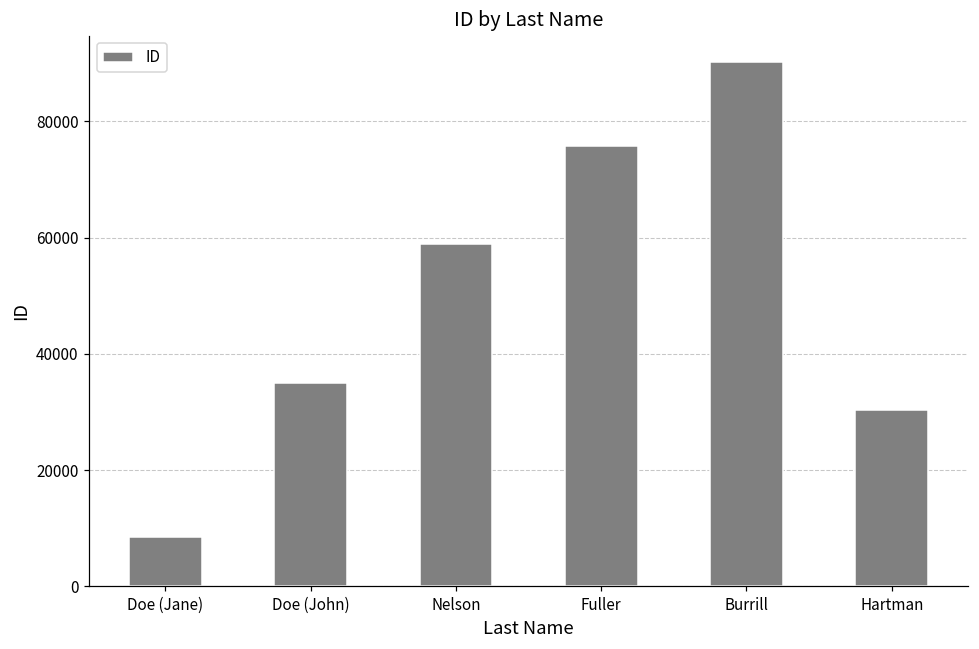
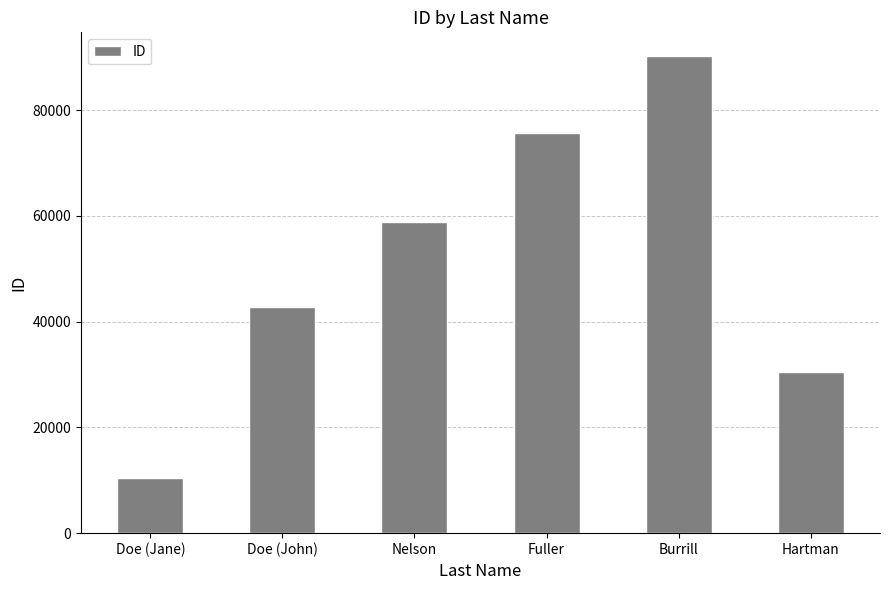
Doe (Jane): 8000 -> 10000
Doe (John): 35000 -> 43000
